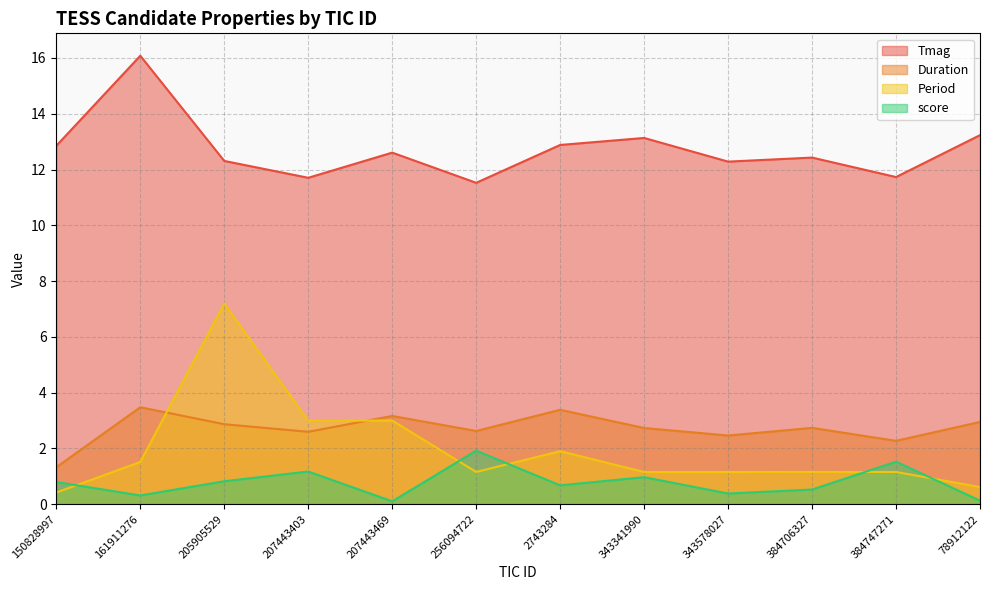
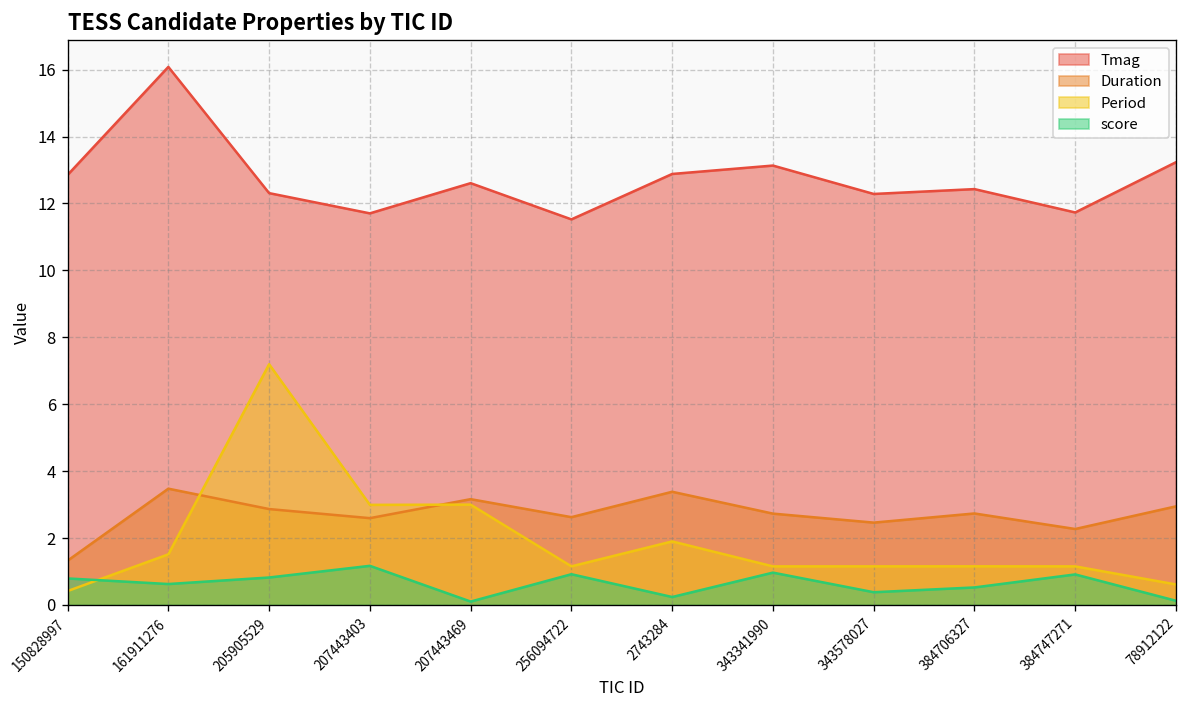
score, 161911276: 0.3 -> 0.6
score, 256094722: 1.9 -> 0.9
score, 2743284: 0.7 -> 0.2
score, 384747271: 1.5 -> 0.9
